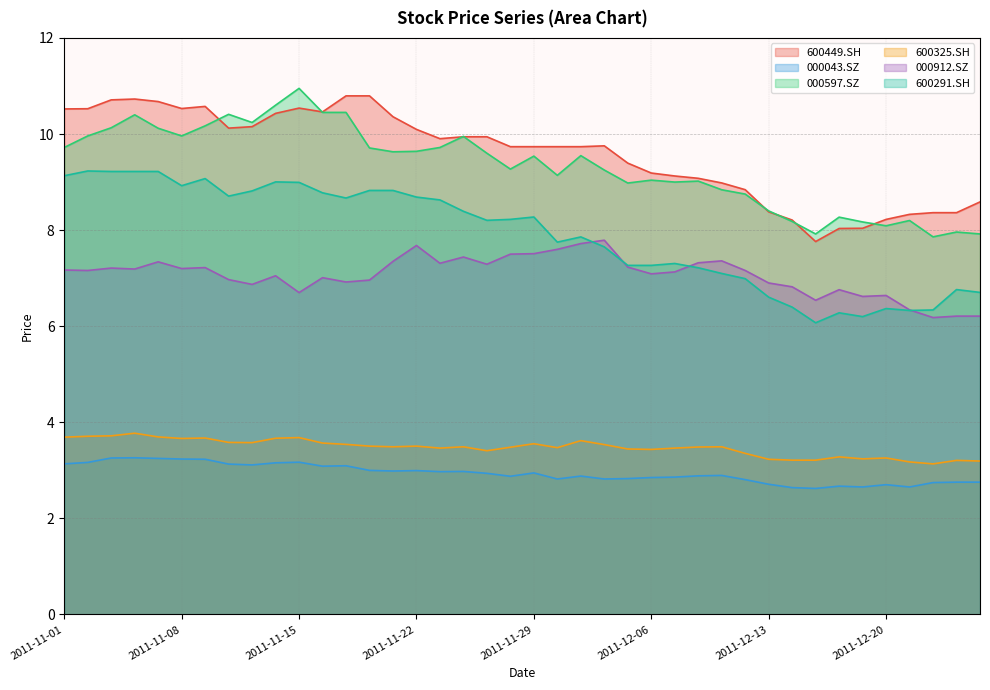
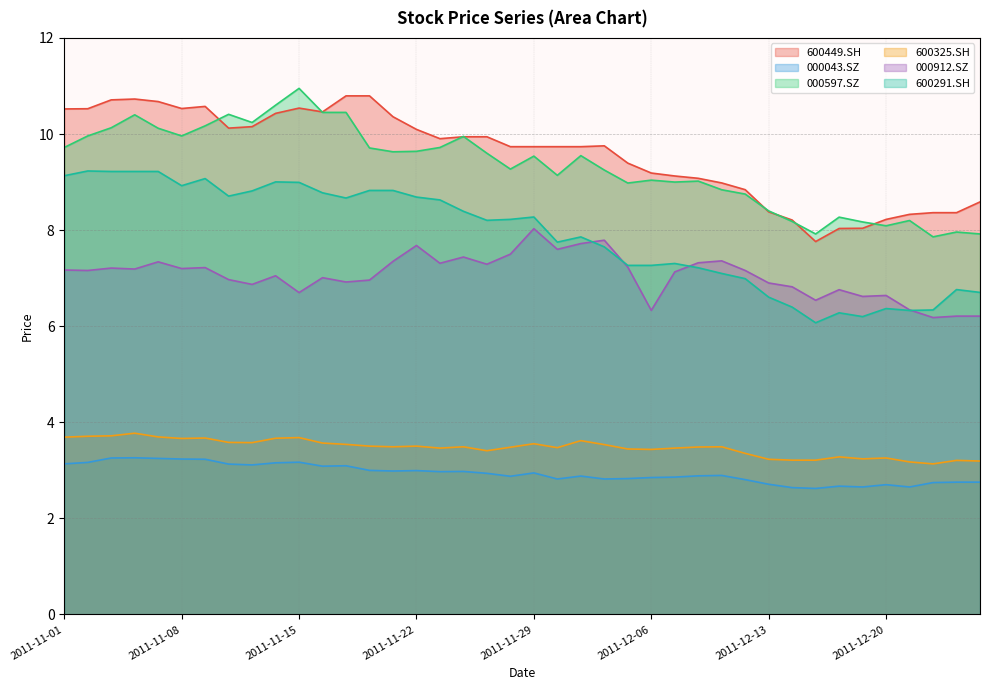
000912.SZ, 2011-11-29: 7.5 -> 8.0
000912.SZ, 2011-12-06: 7.1 -> 6.3
